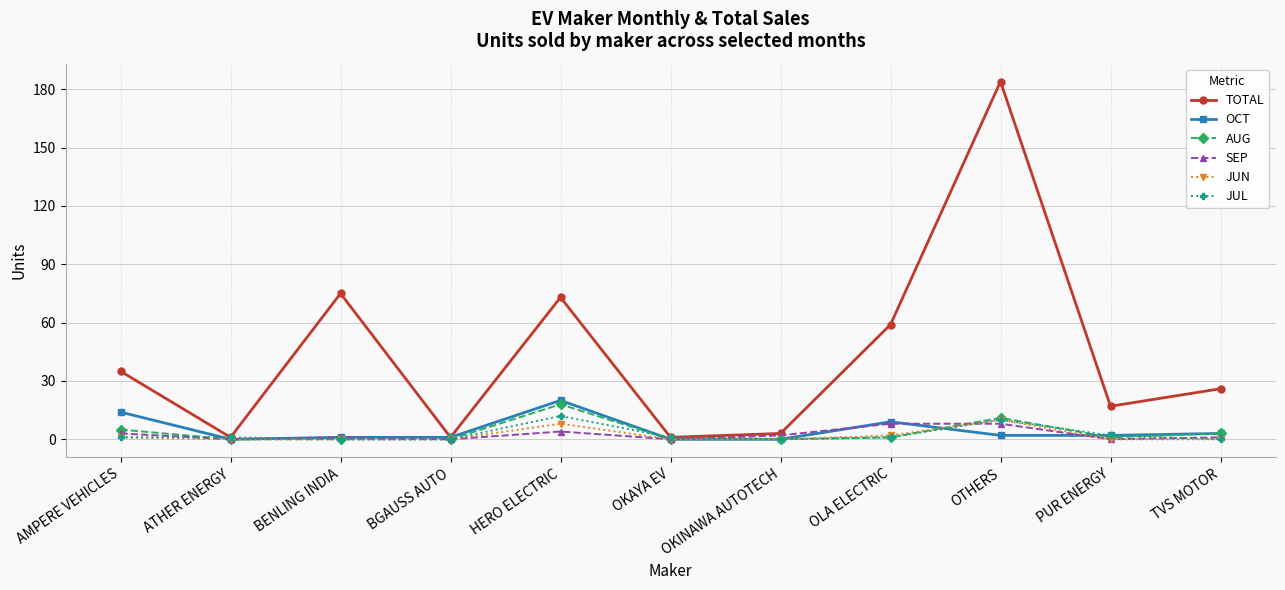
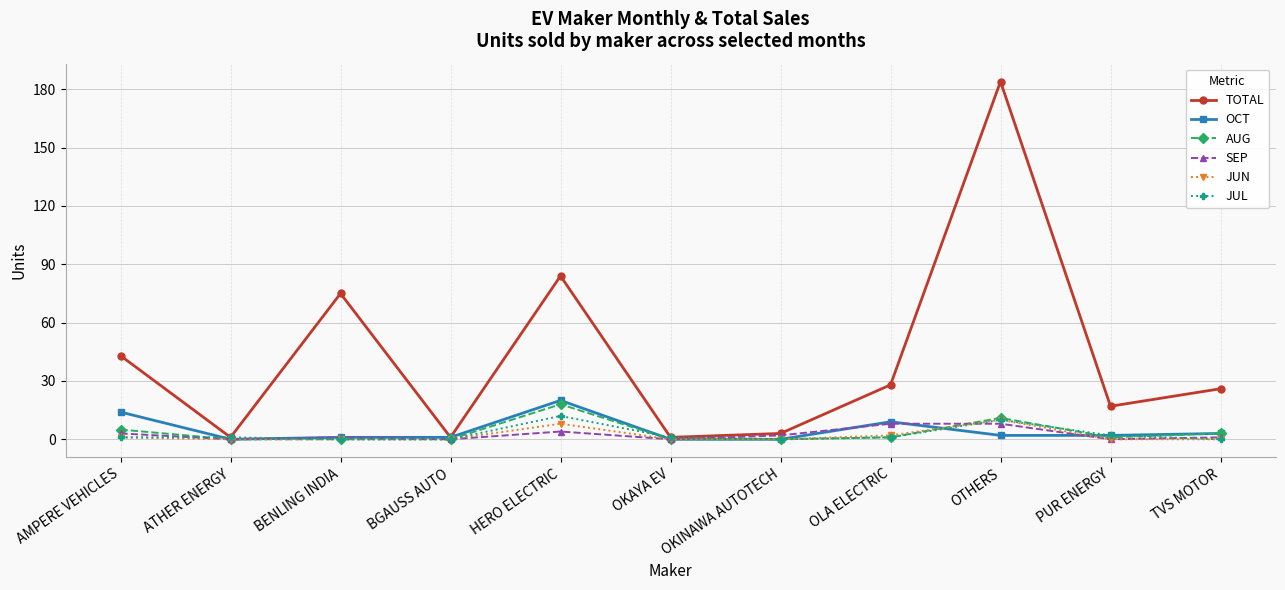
TOTAL, AMPERE VEHICLES: 35 -> 43
TOTAL, HERO ELECTRIC: 73 -> 84
TOTAL, OLA ELECTRIC: 59 -> 28
